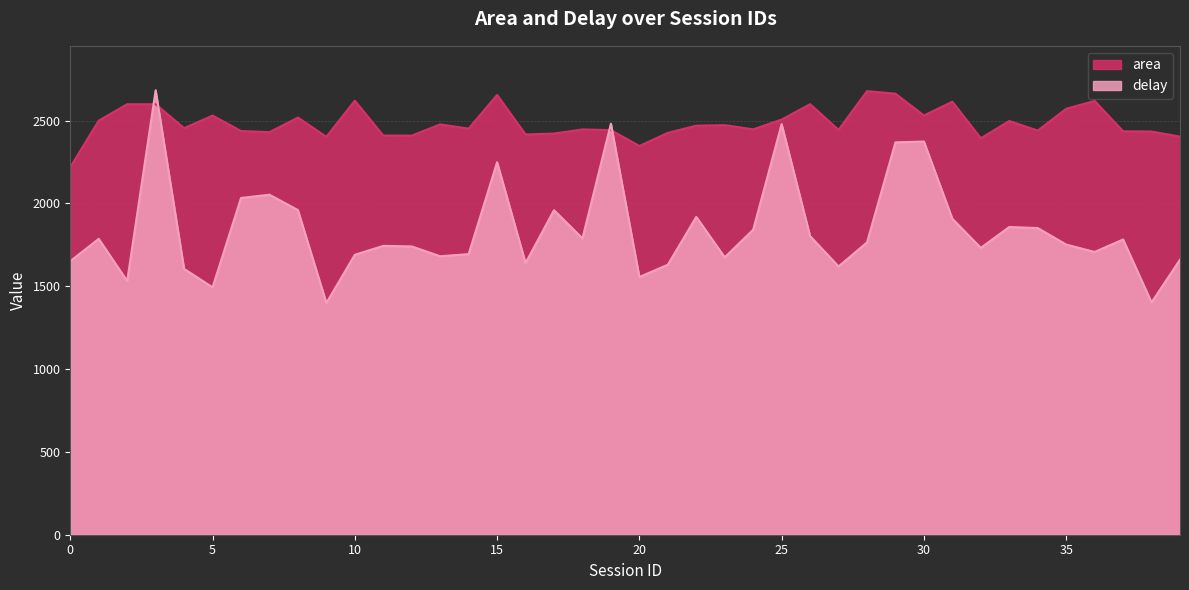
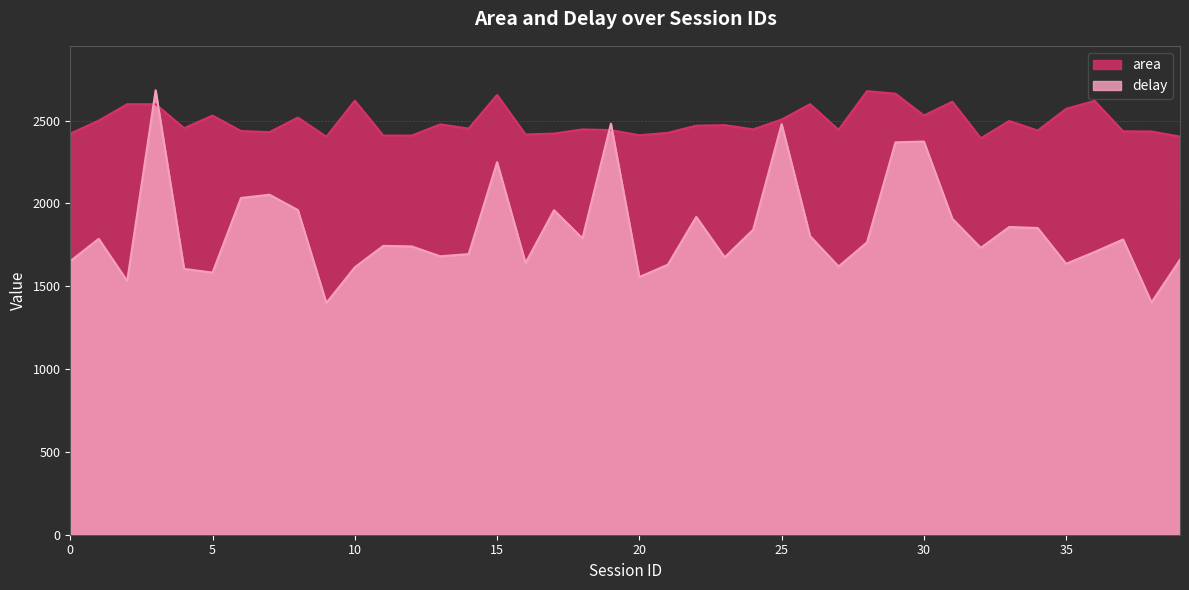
area, 0: 2220 -> 2420
delay, 5: 1490 -> 1580
delay, 10: 1690 -> 1610
area, 20: 2350 -> 2410
delay, 35: 1750 -> 1640
